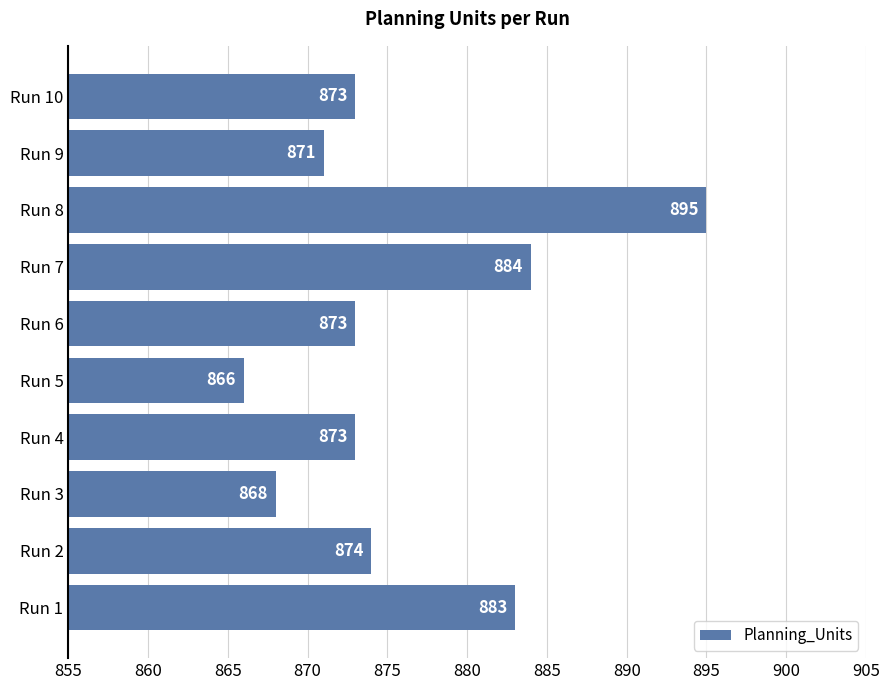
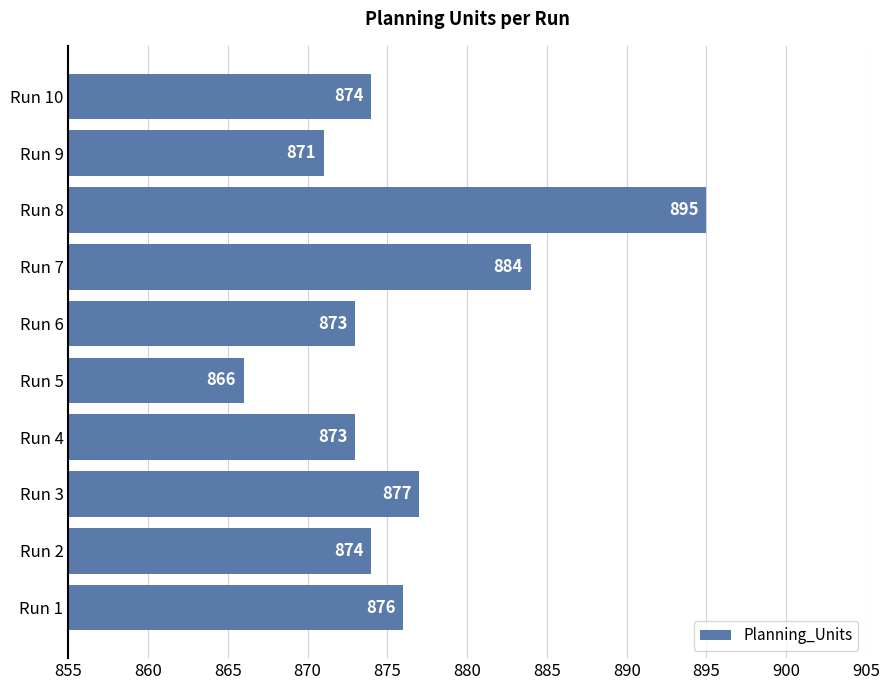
Run 10: 873 -> 874
Run 3: 868 -> 877
Run 1: 883 -> 876
